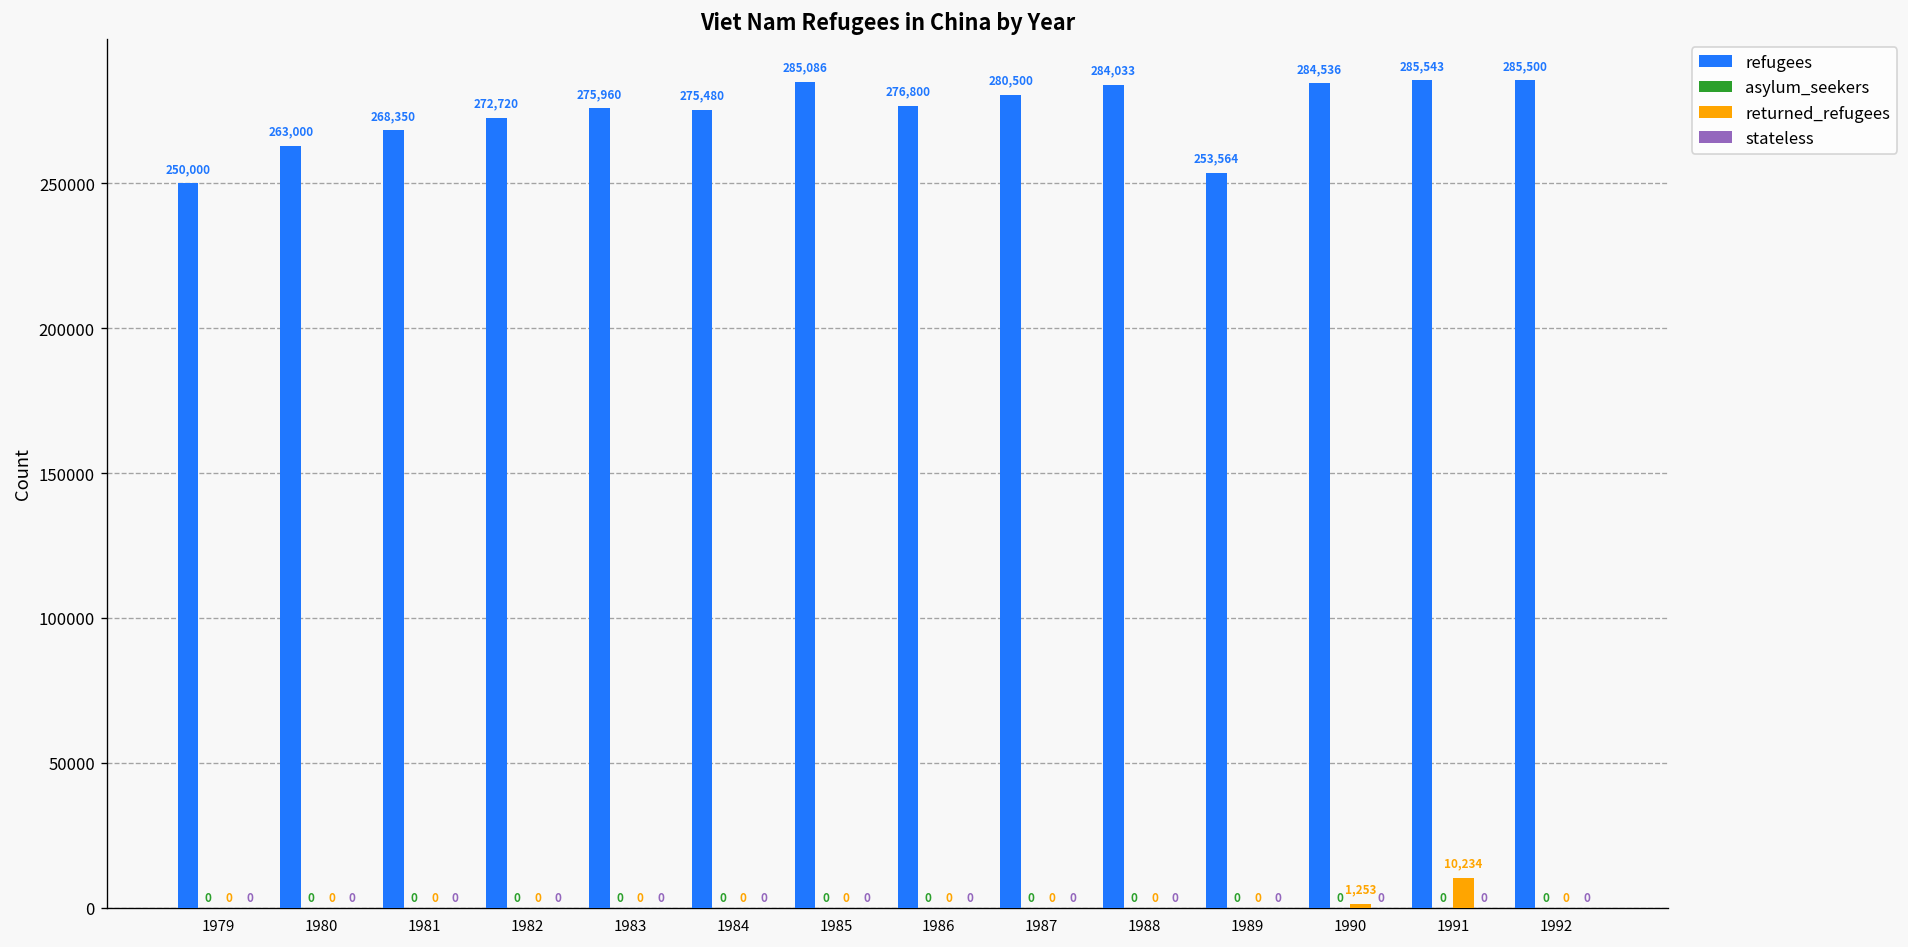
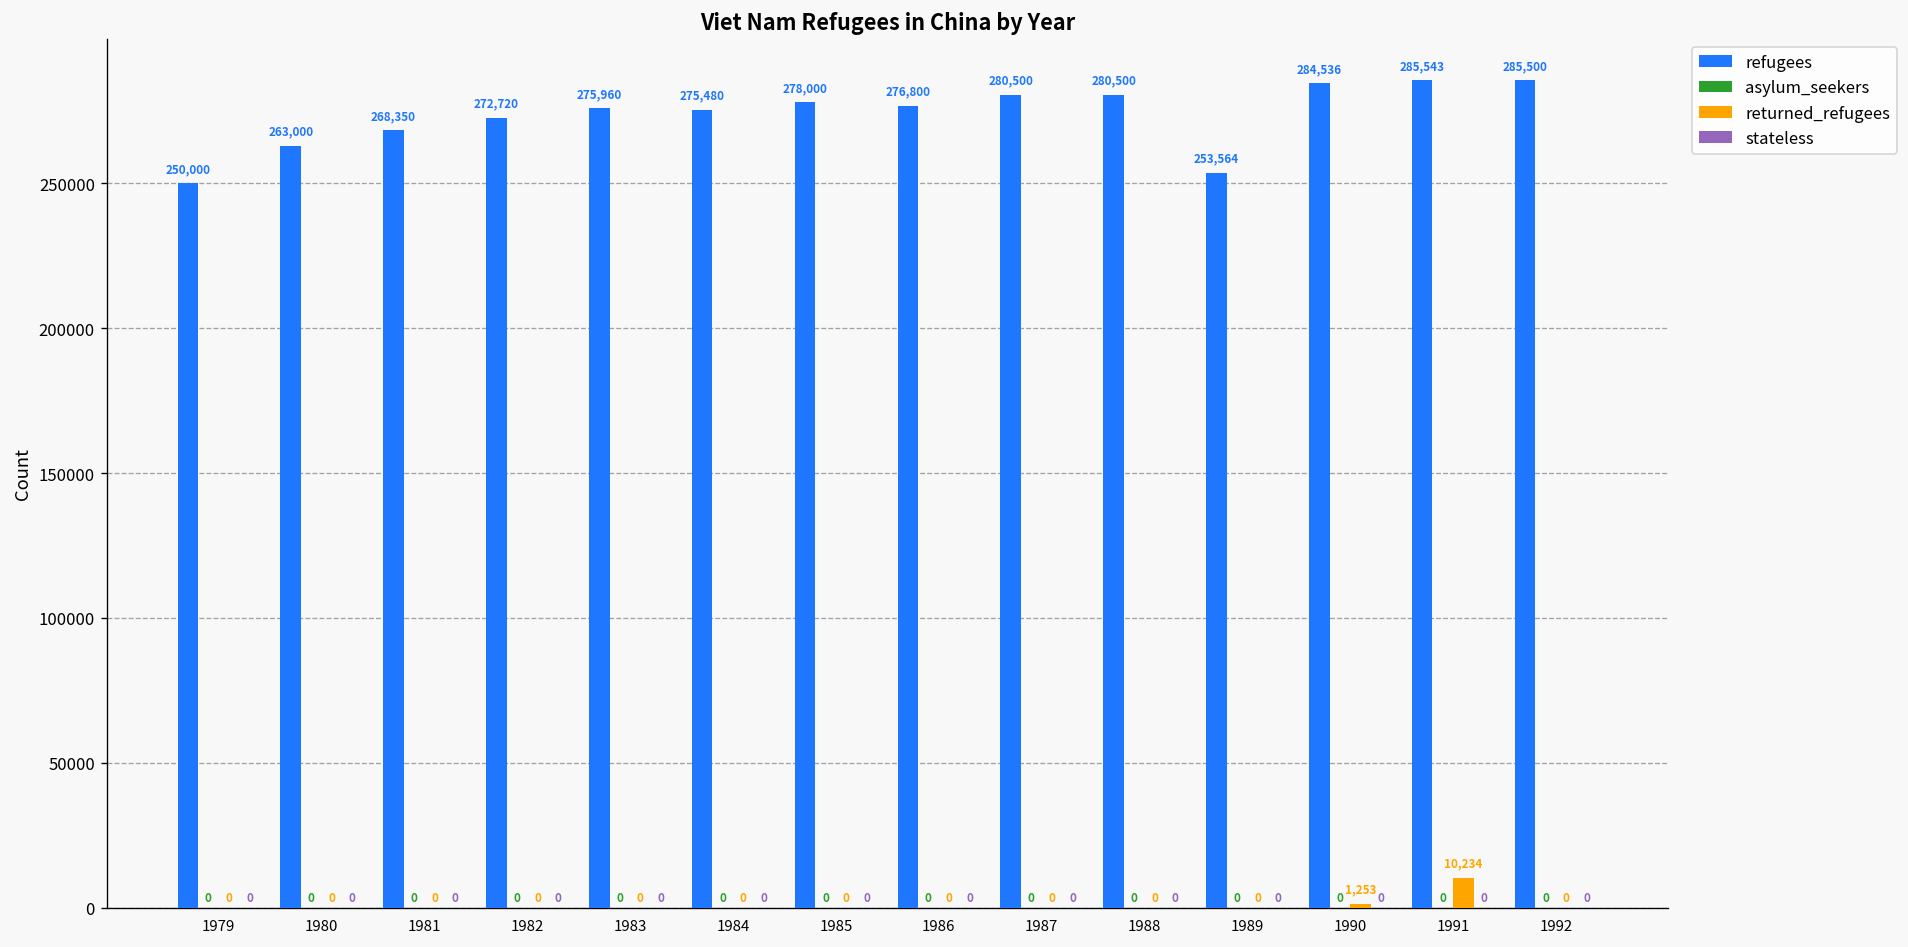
refugees, 1985: 285,086 -> 278,000
refugees, 1988: 284,033 -> 280,500
